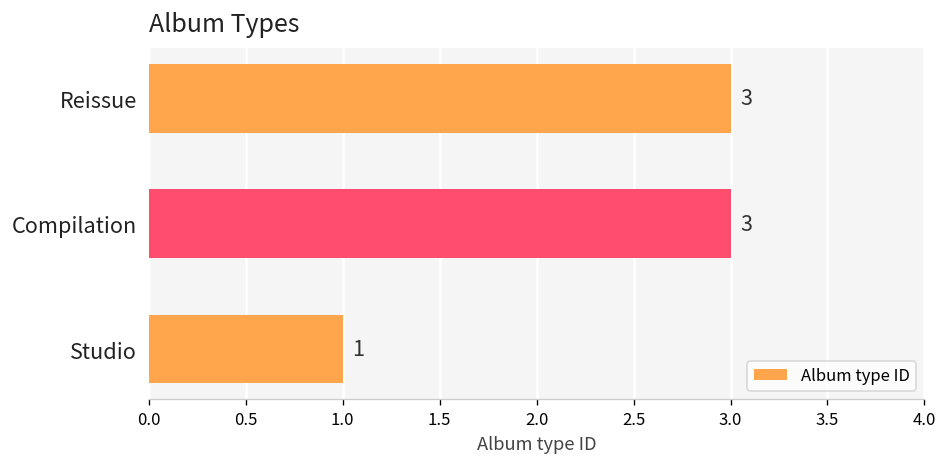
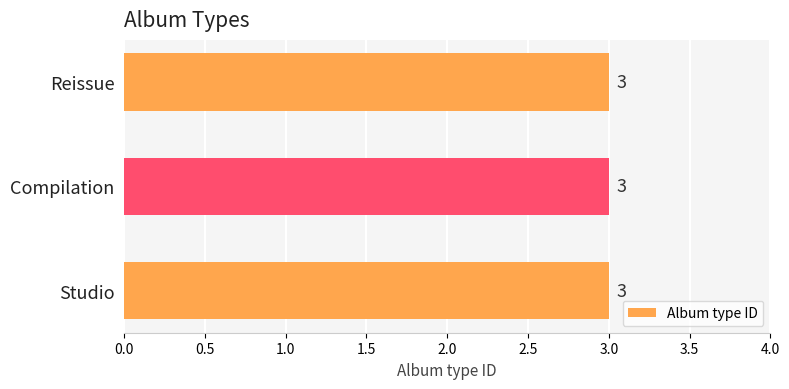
Studio: 1 -> 3
